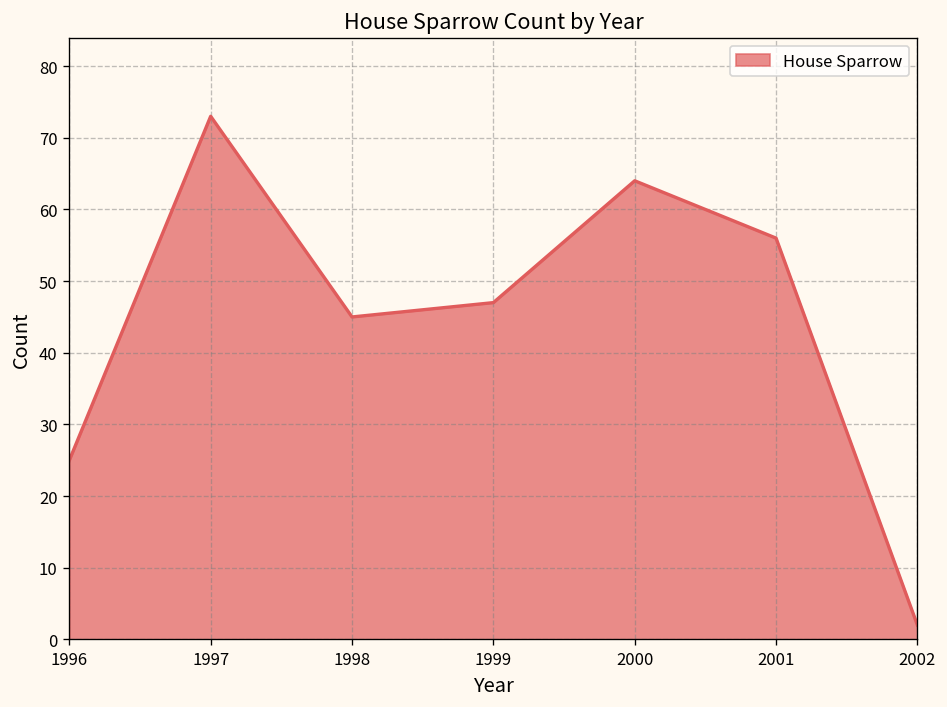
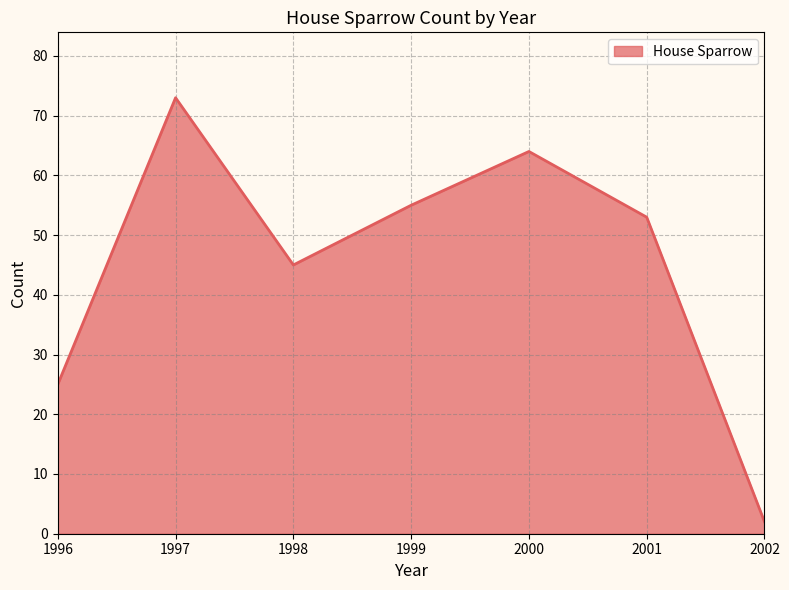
1999: 47 -> 55
2001: 56 -> 53
